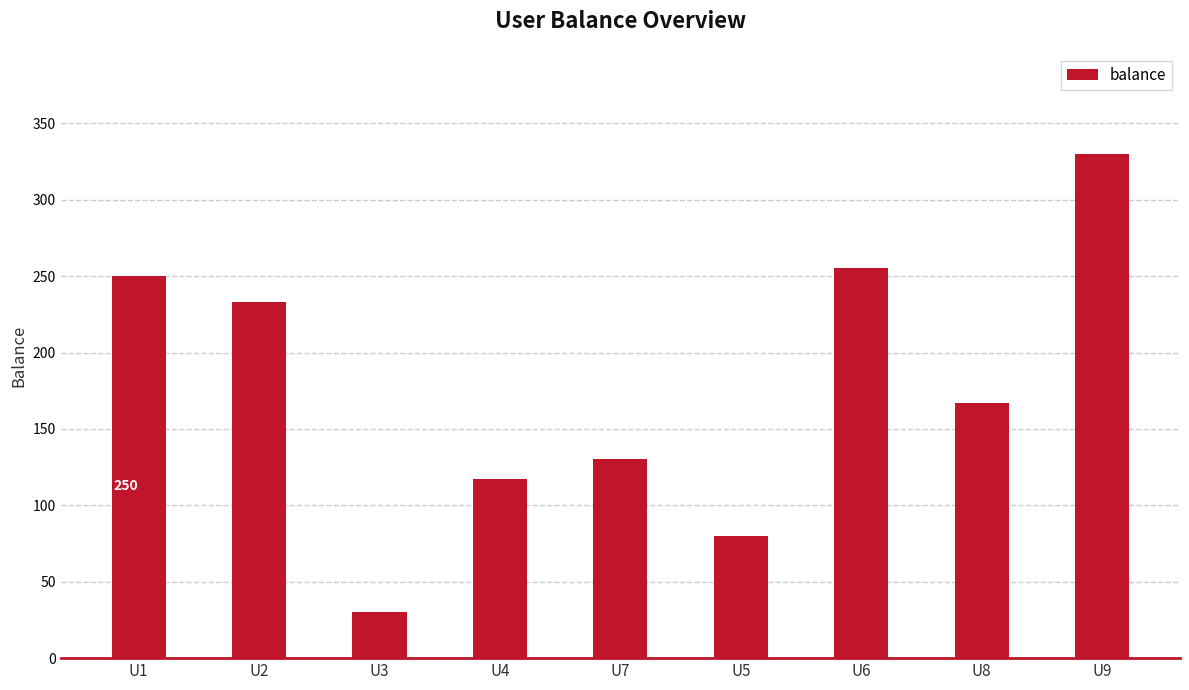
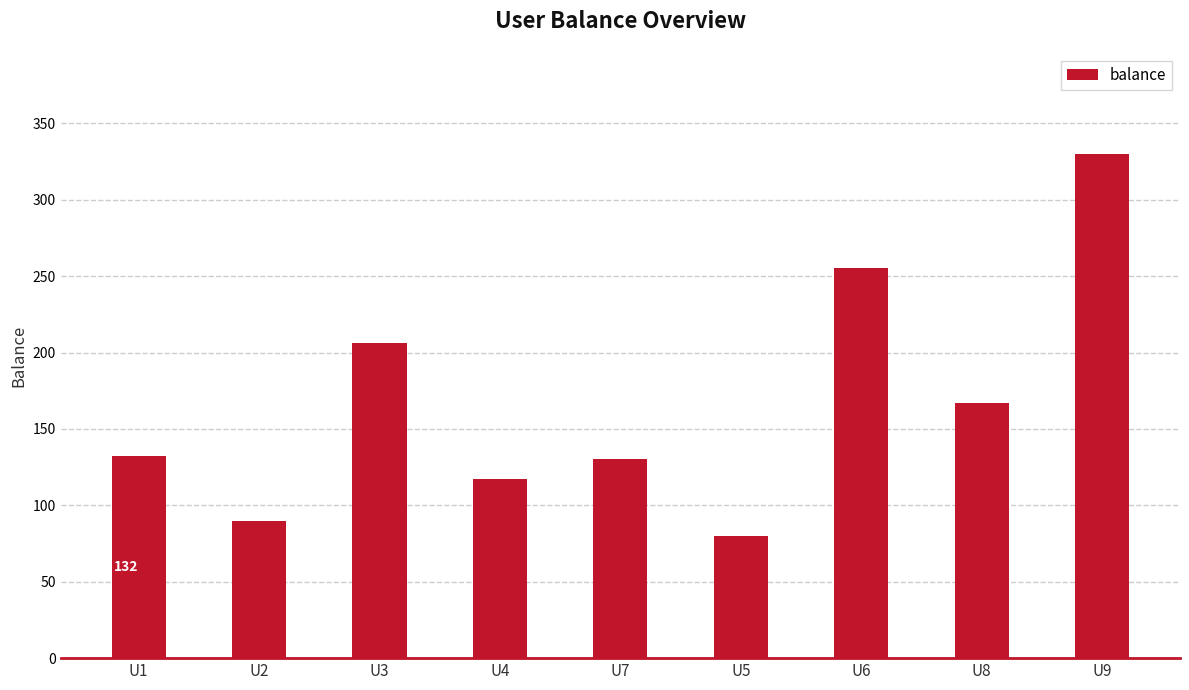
U1: 250 -> 132
U2: 233 -> 90
U3: 30 -> 206
